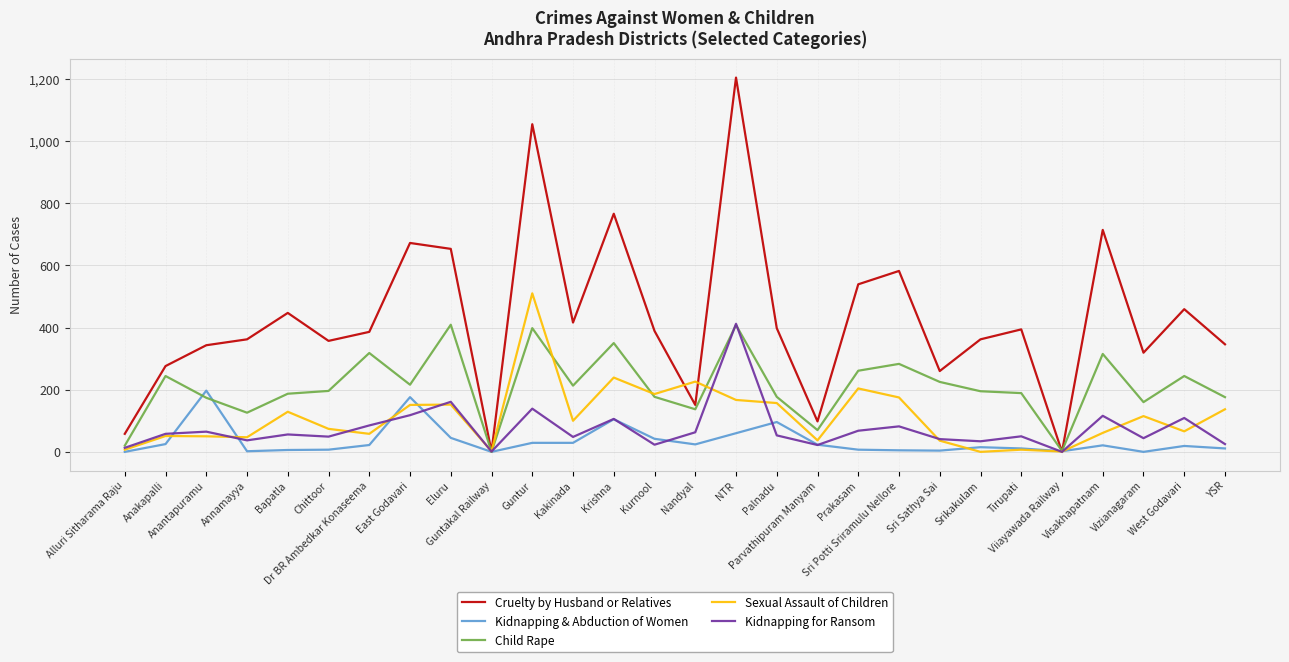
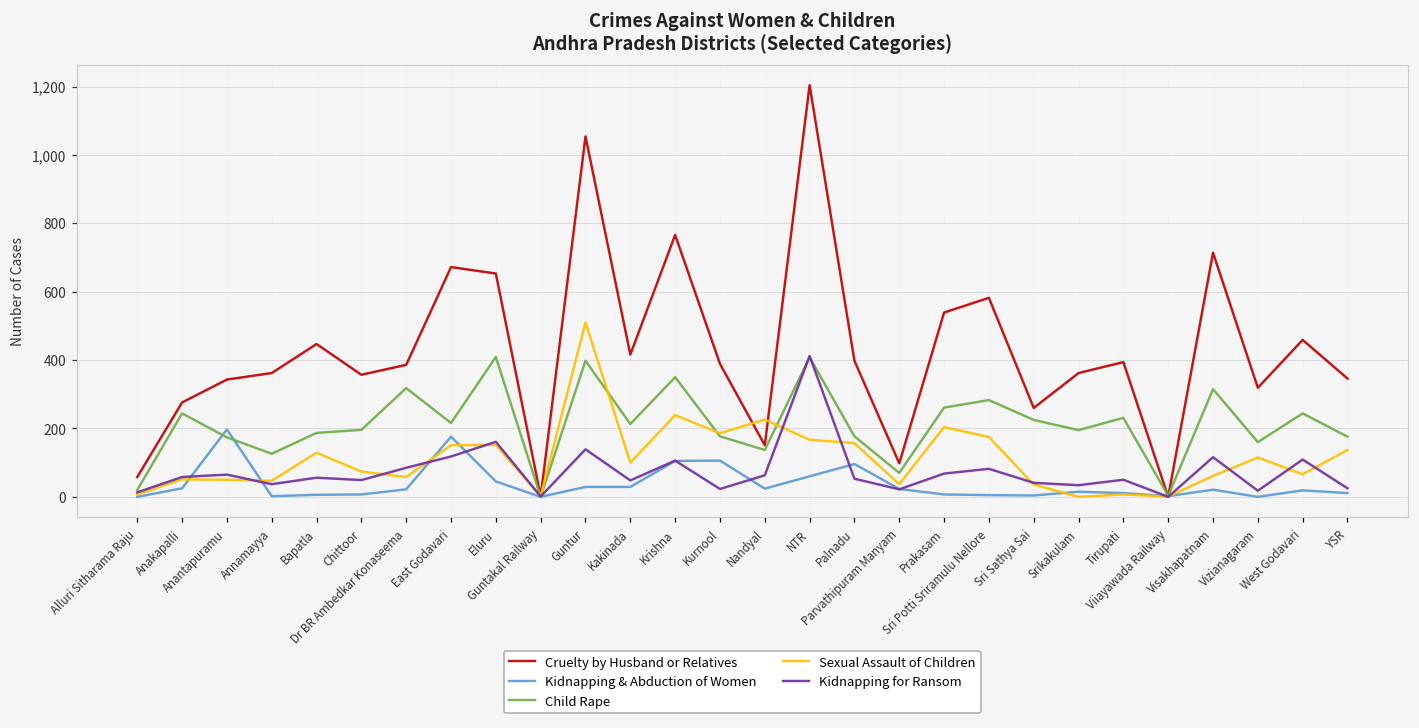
Kidnapping & Abduction of Women, Kurnool: 40 -> 110
Child Rape, Tirupati: 190 -> 230
Kidnapping for Ransom, Vizianagaram: 40 -> 20
